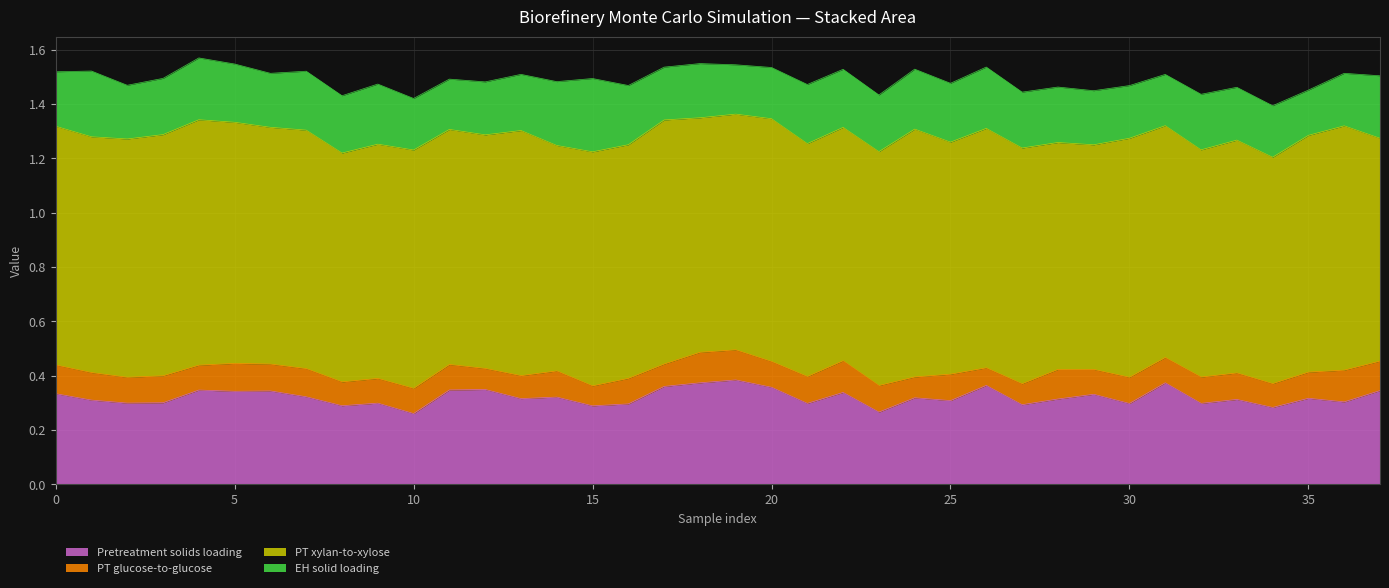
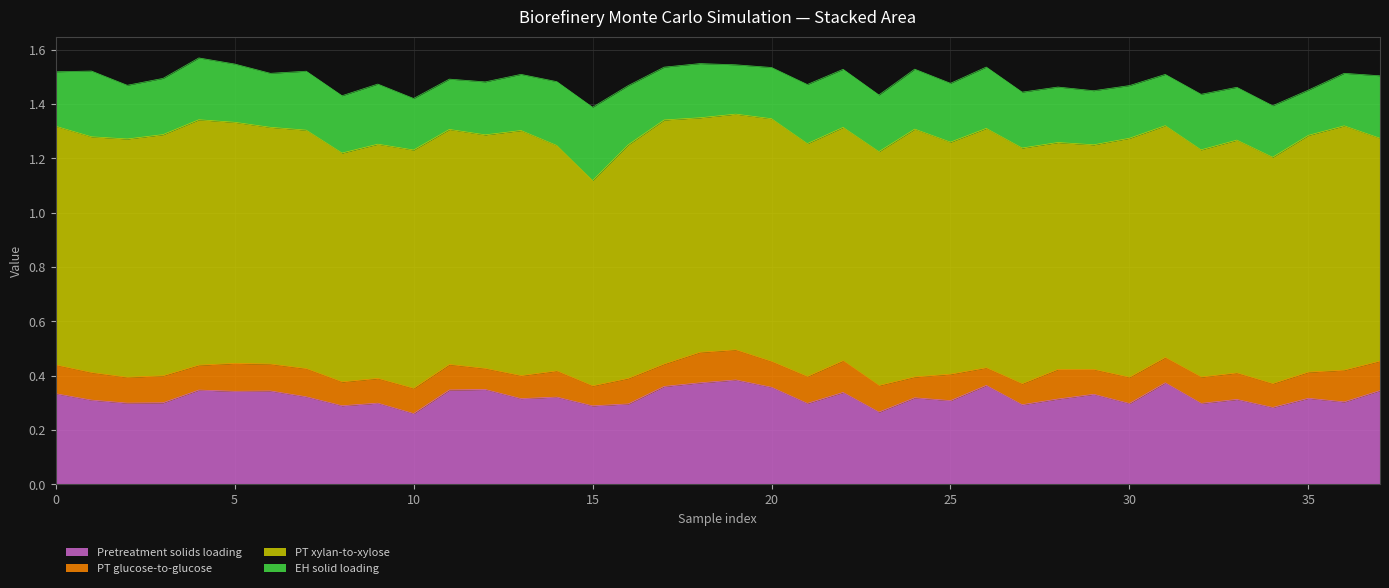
PT xylan-to-xylose, 15: 0.86 -> 0.76
